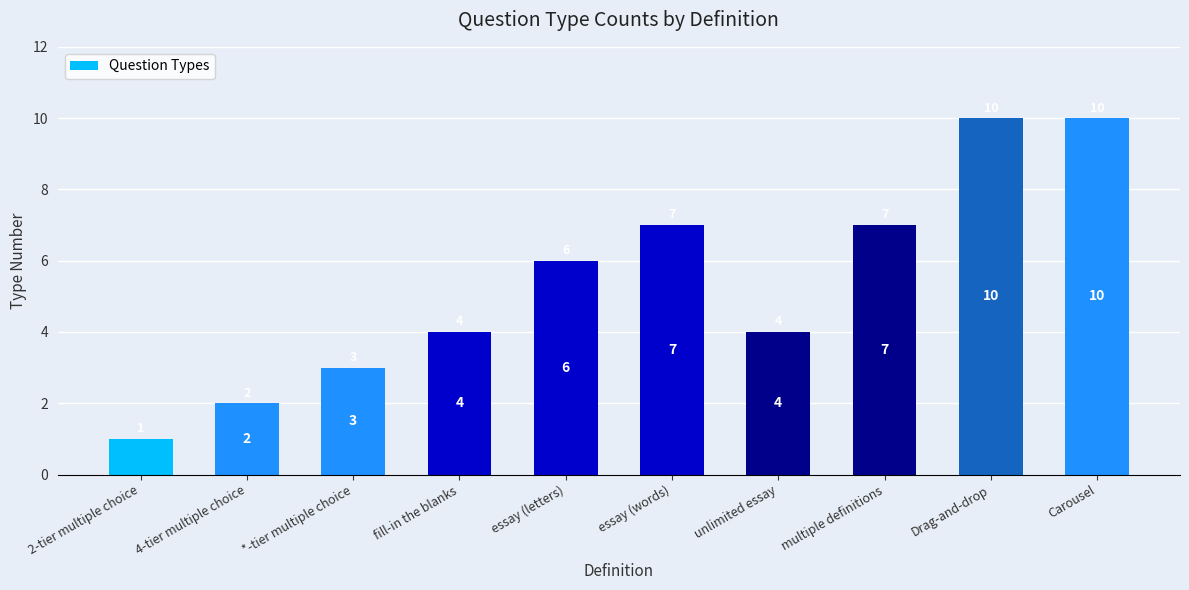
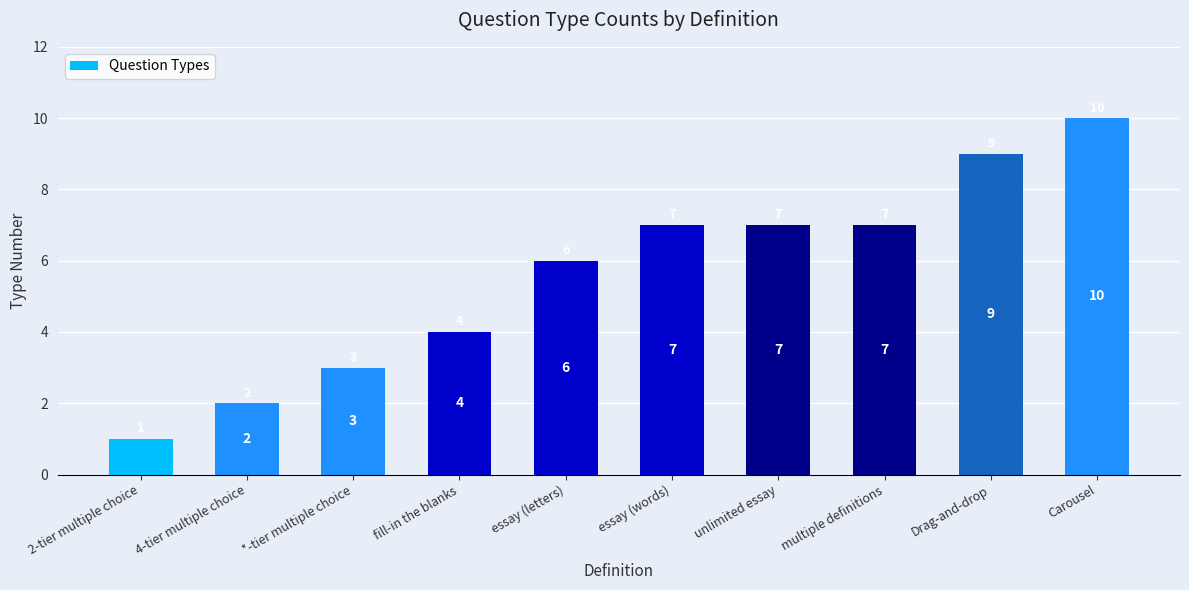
unlimited essay: 4 -> 7
Drag-and-drop: 10 -> 9
